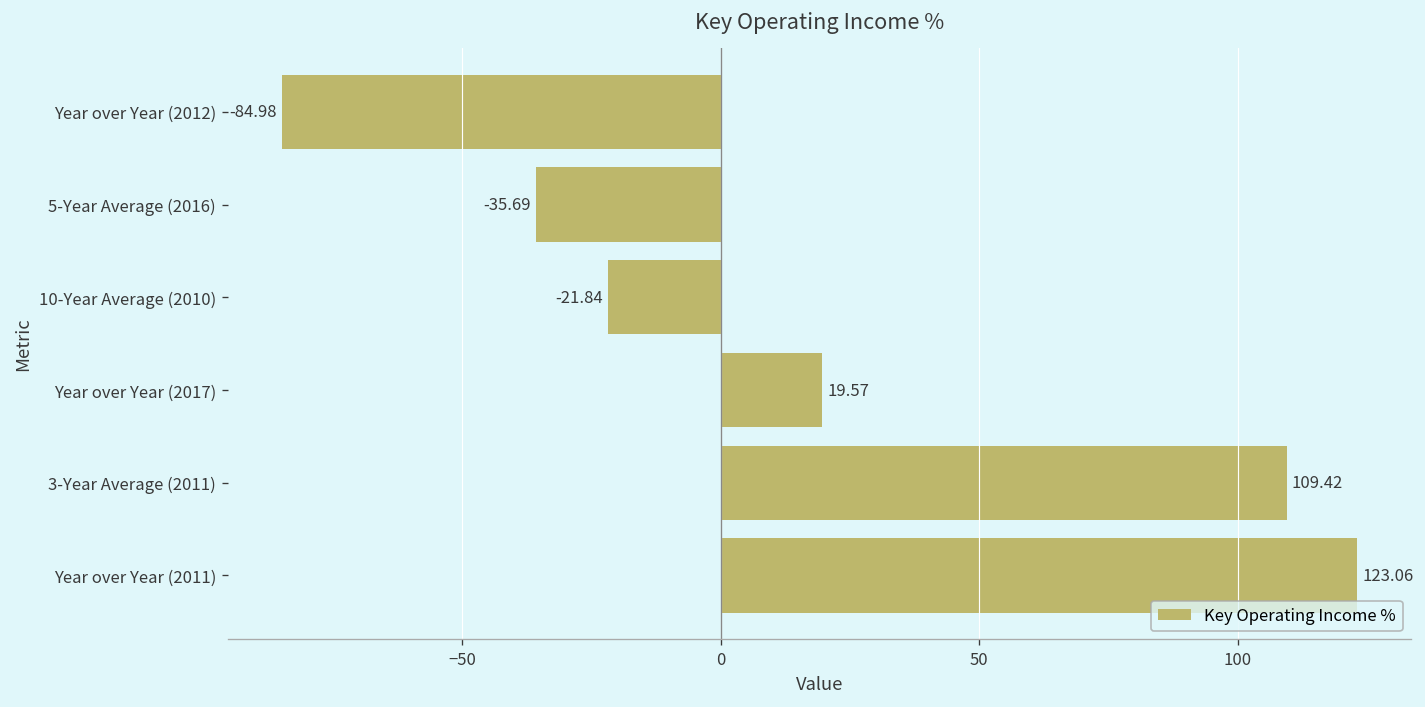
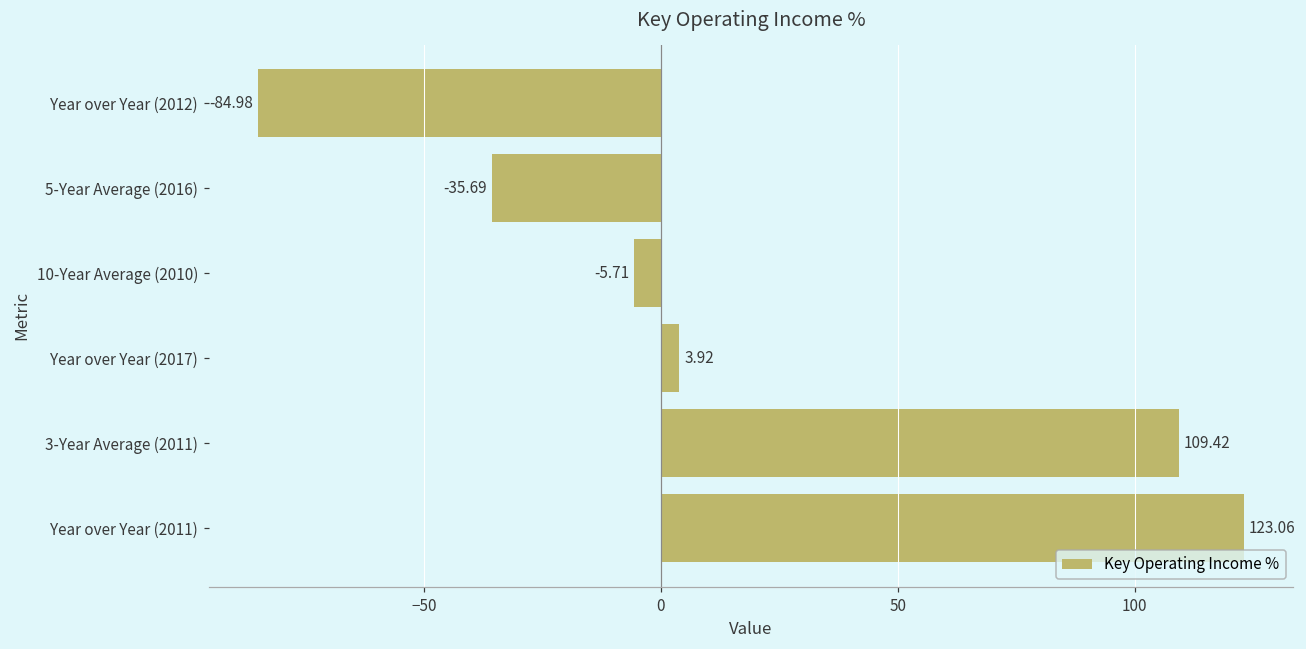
10-Year Average (2010): -21.84 -> -5.71
Year over Year (2017): 19.57 -> 3.92
